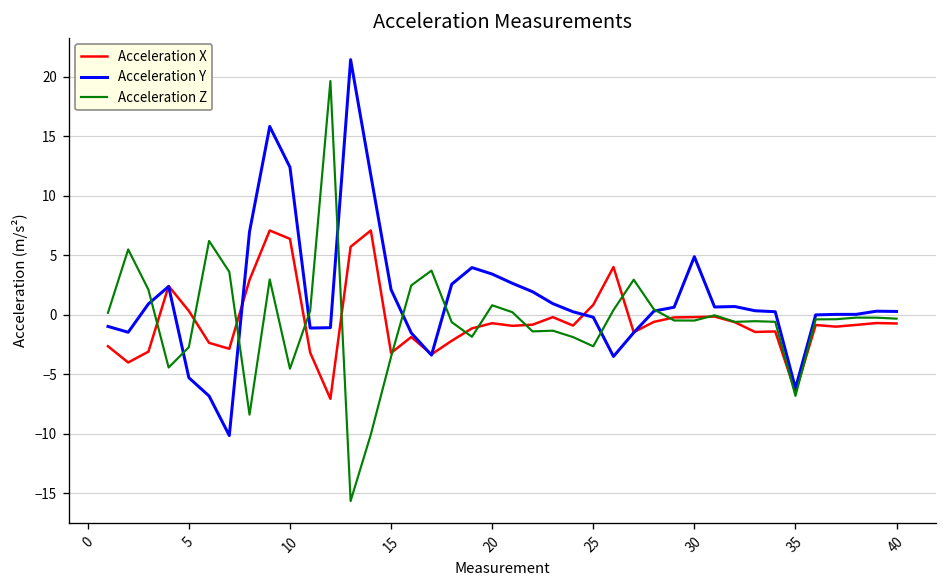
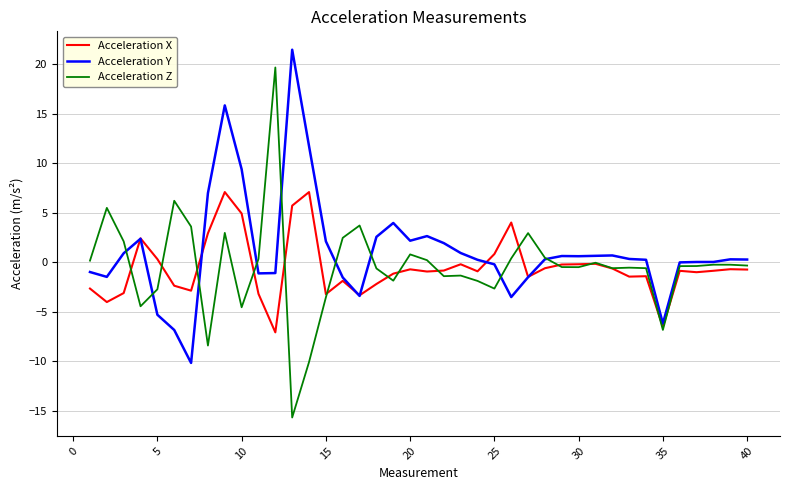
Acceleration X, 10: 6 -> 5
Acceleration Y, 10: 12 -> 9
Acceleration Y, 20: 3 -> 2
Acceleration Y, 30: 5 -> 1
